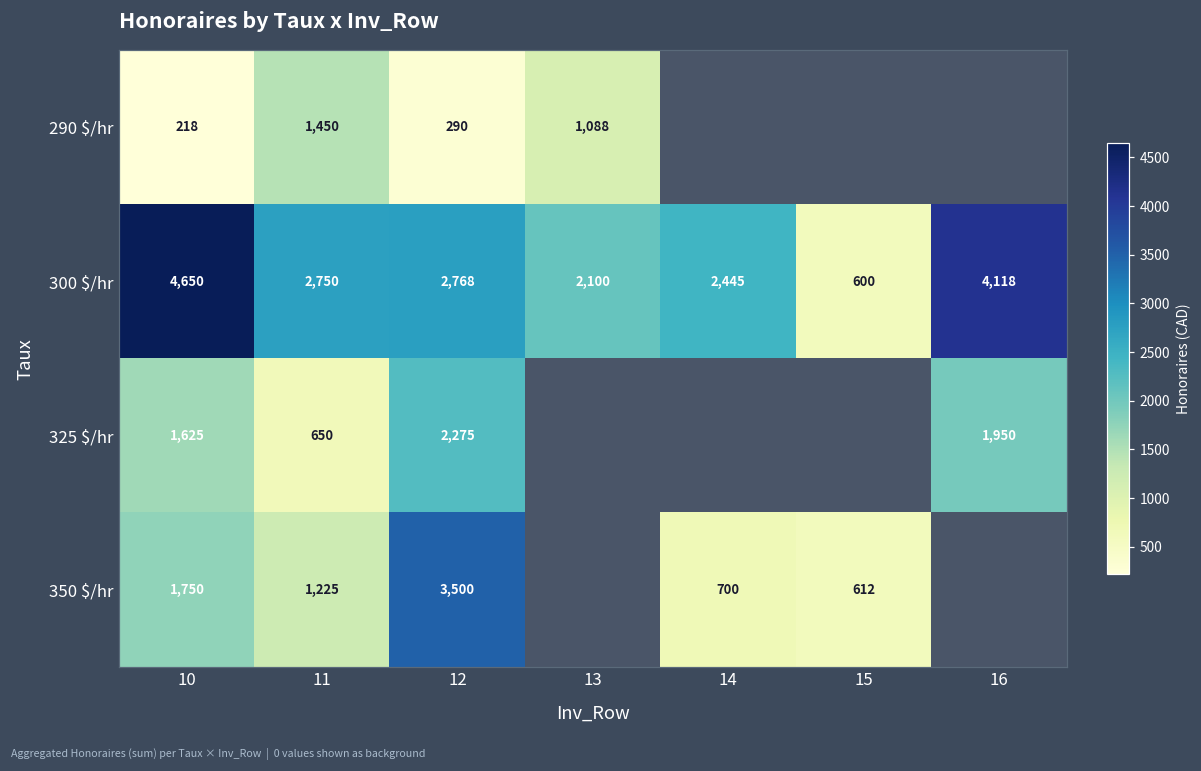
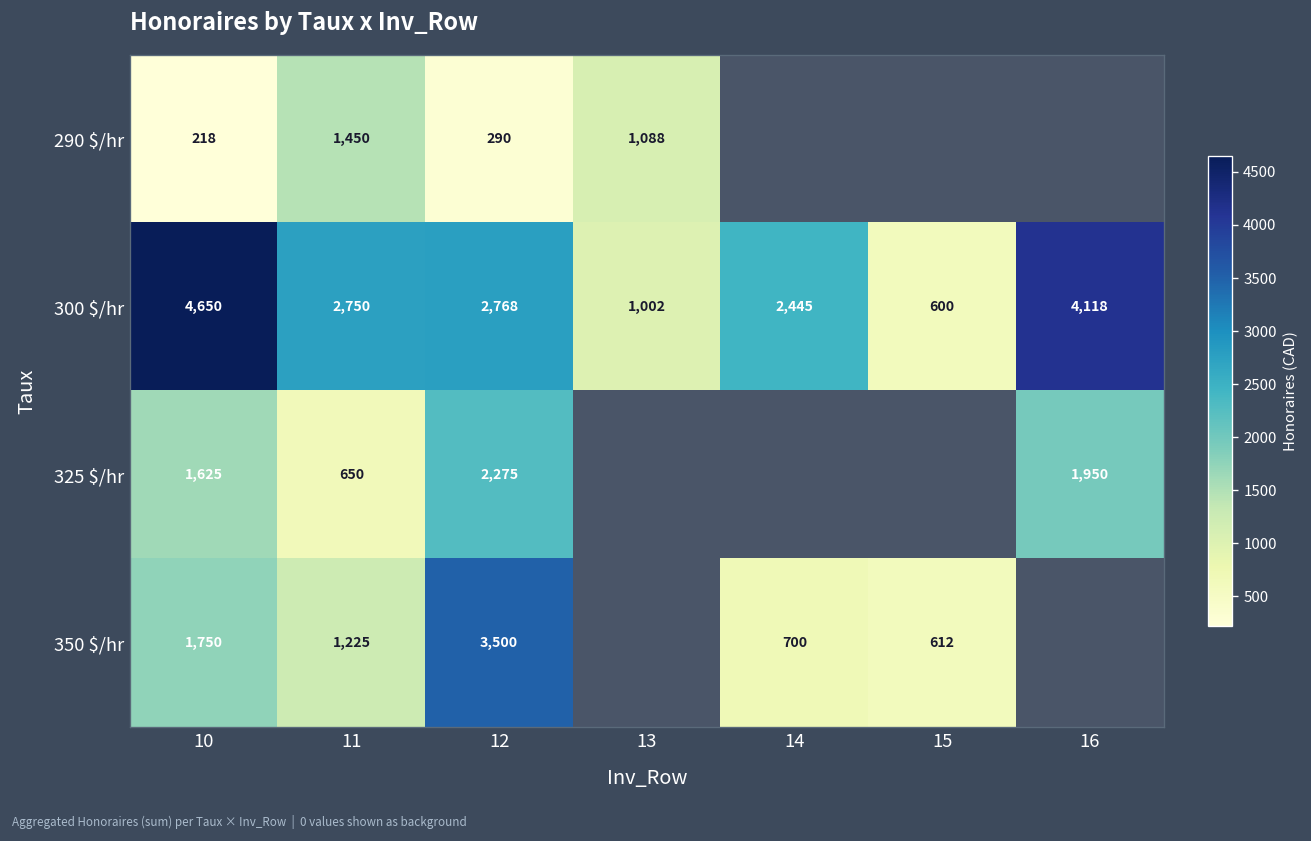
300 $/hr, 13: 2,100 -> 1,002
